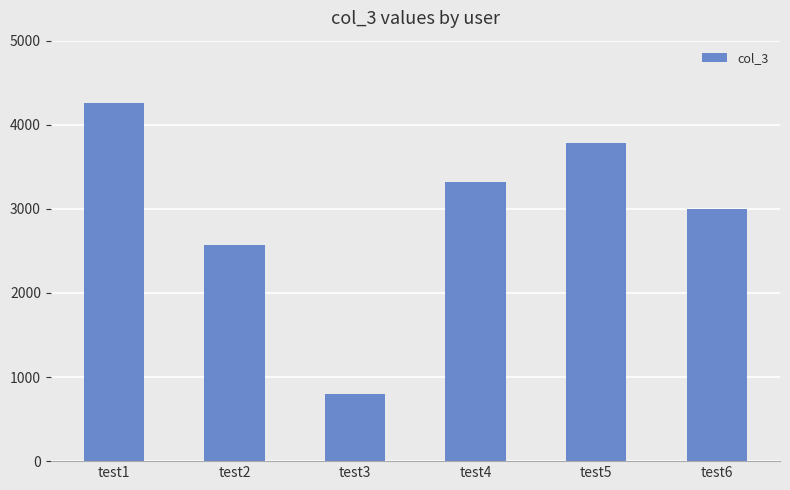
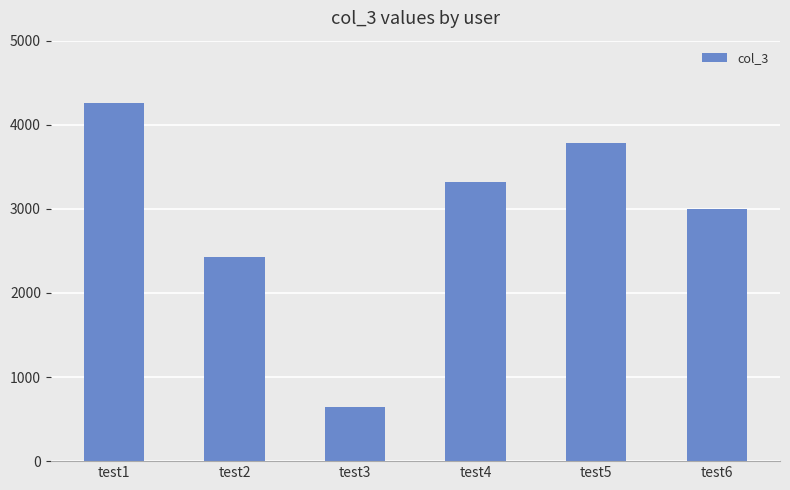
test2: 2600 -> 2400
test3: 800 -> 600
